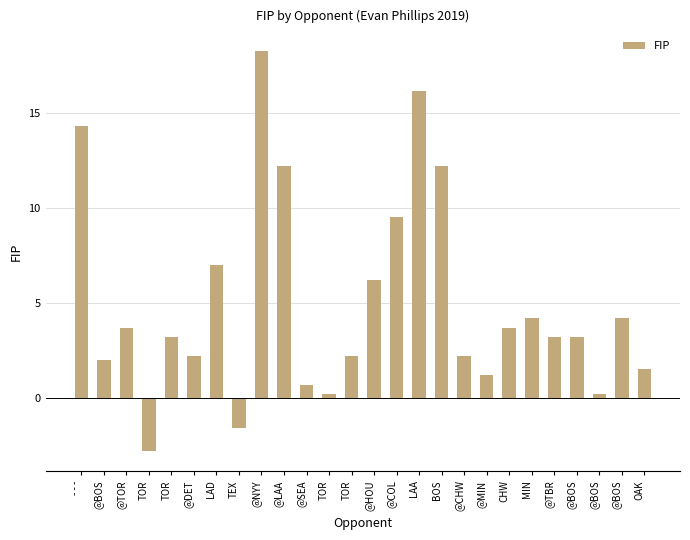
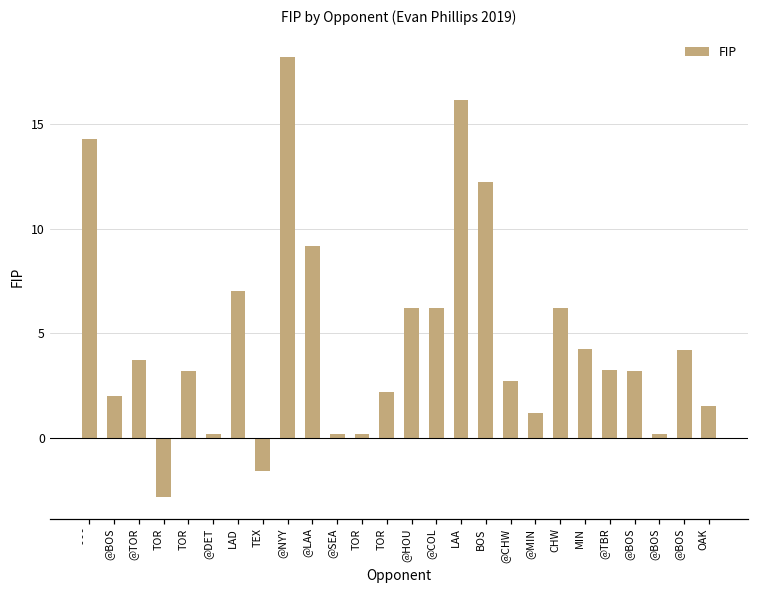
@DET: 2.2 -> 0.2
@LAA: 12.2 -> 9.2
@SEA: 0.7 -> 0.2
@COL: 9.5 -> 6.2
@CHW: 2.2 -> 2.7
CHW: 3.7 -> 6.2
